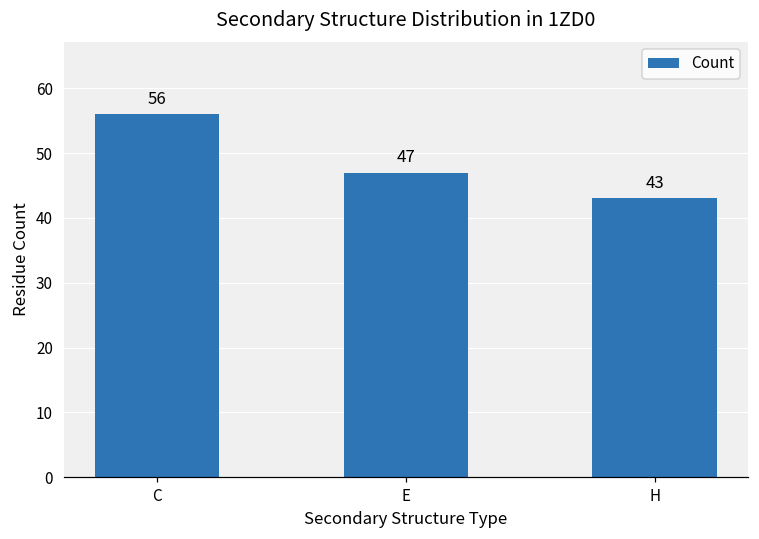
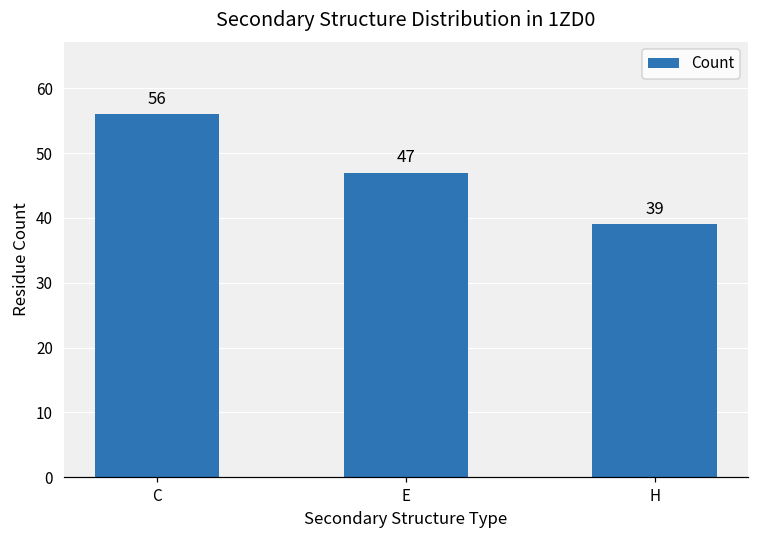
H: 43 -> 39
